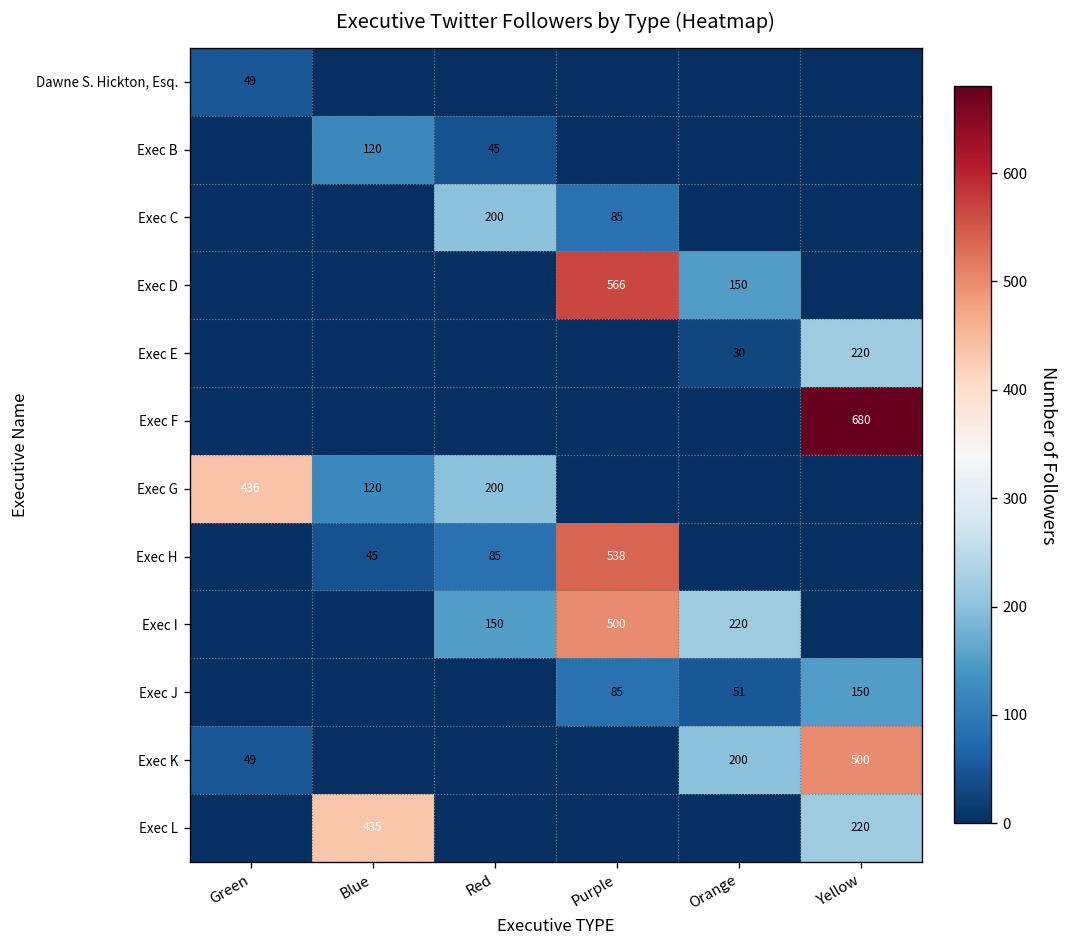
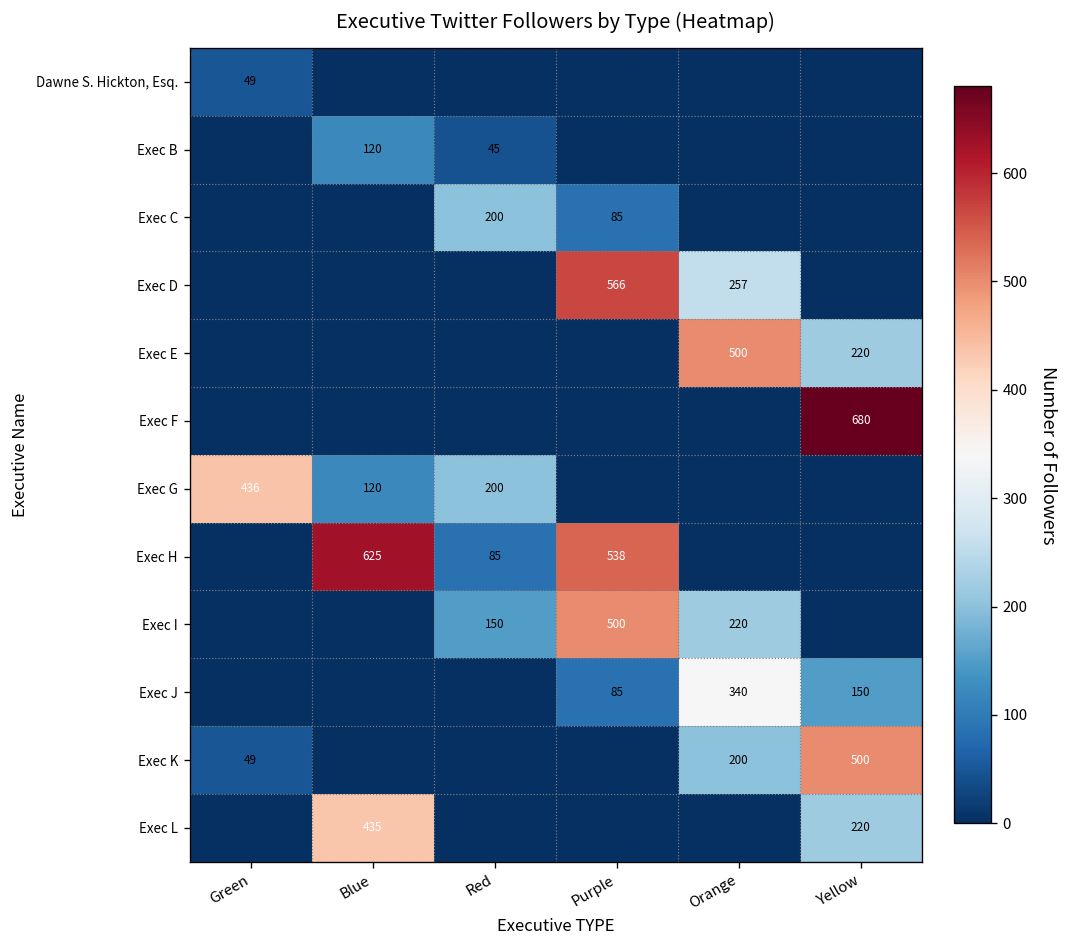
Exec D, Orange: 150 -> 257
Exec E, Orange: 30 -> 500
Exec H, Blue: 45 -> 625
Exec J, Orange: 51 -> 340
